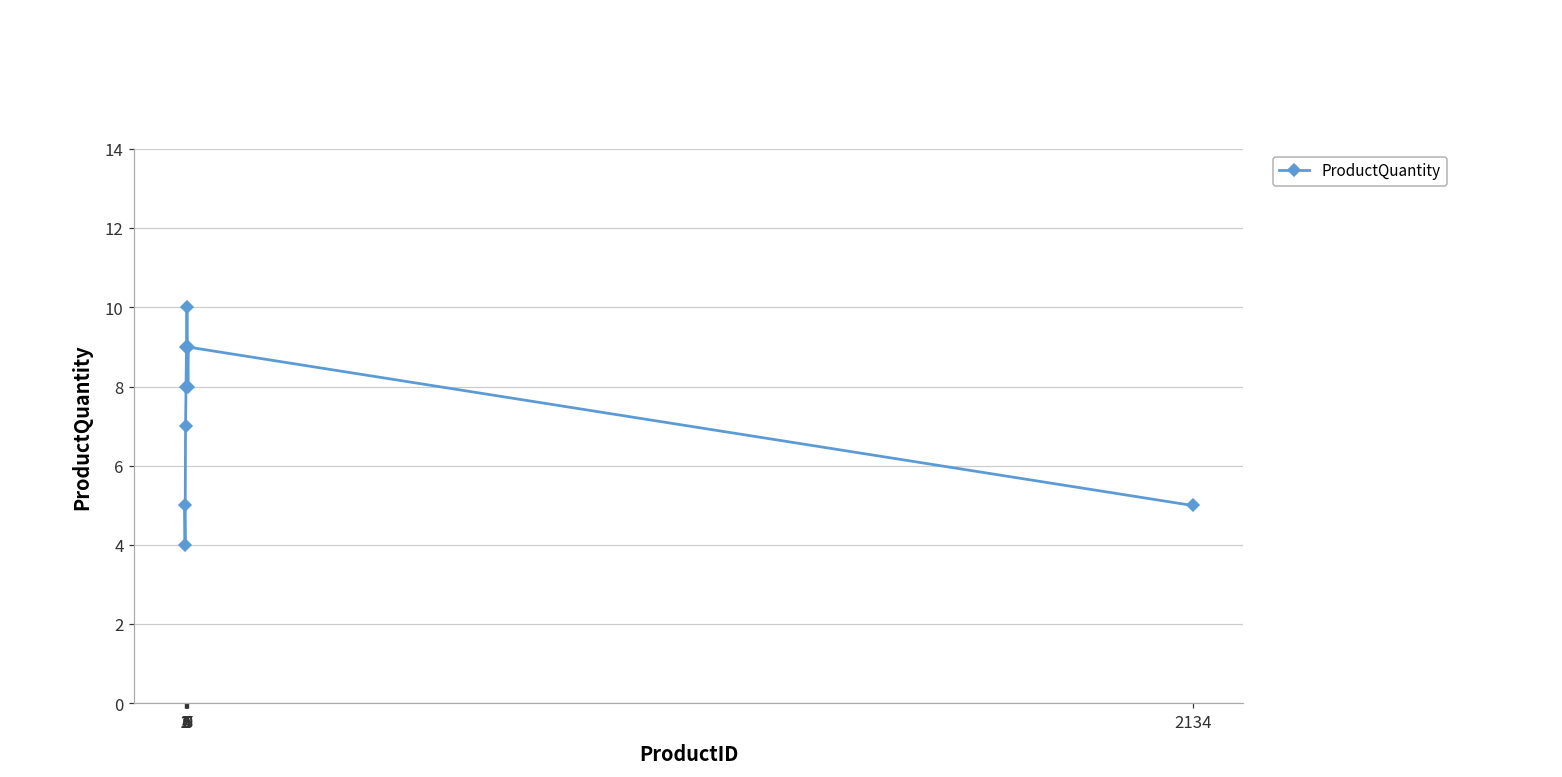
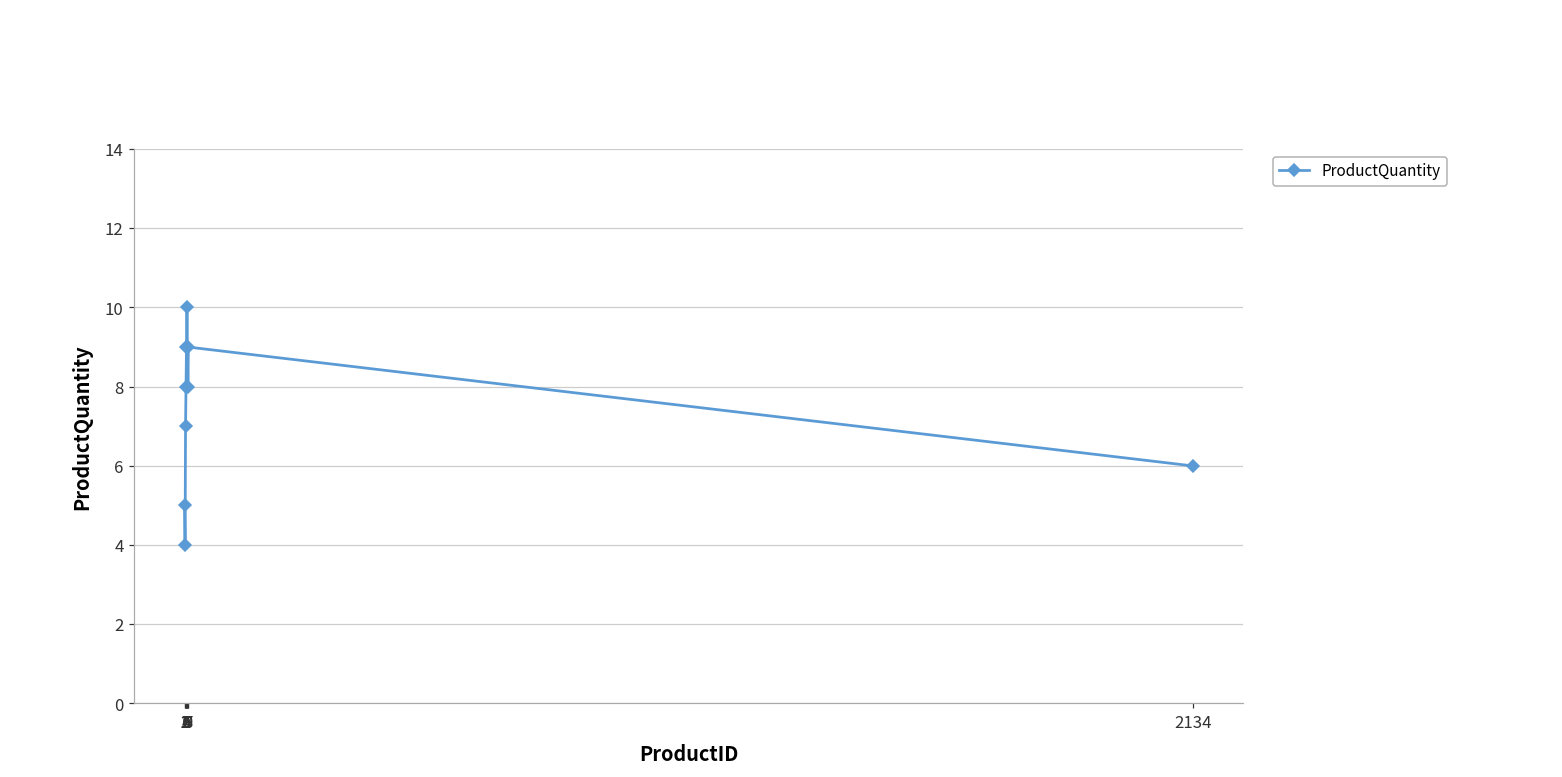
2134: 5 -> 6
